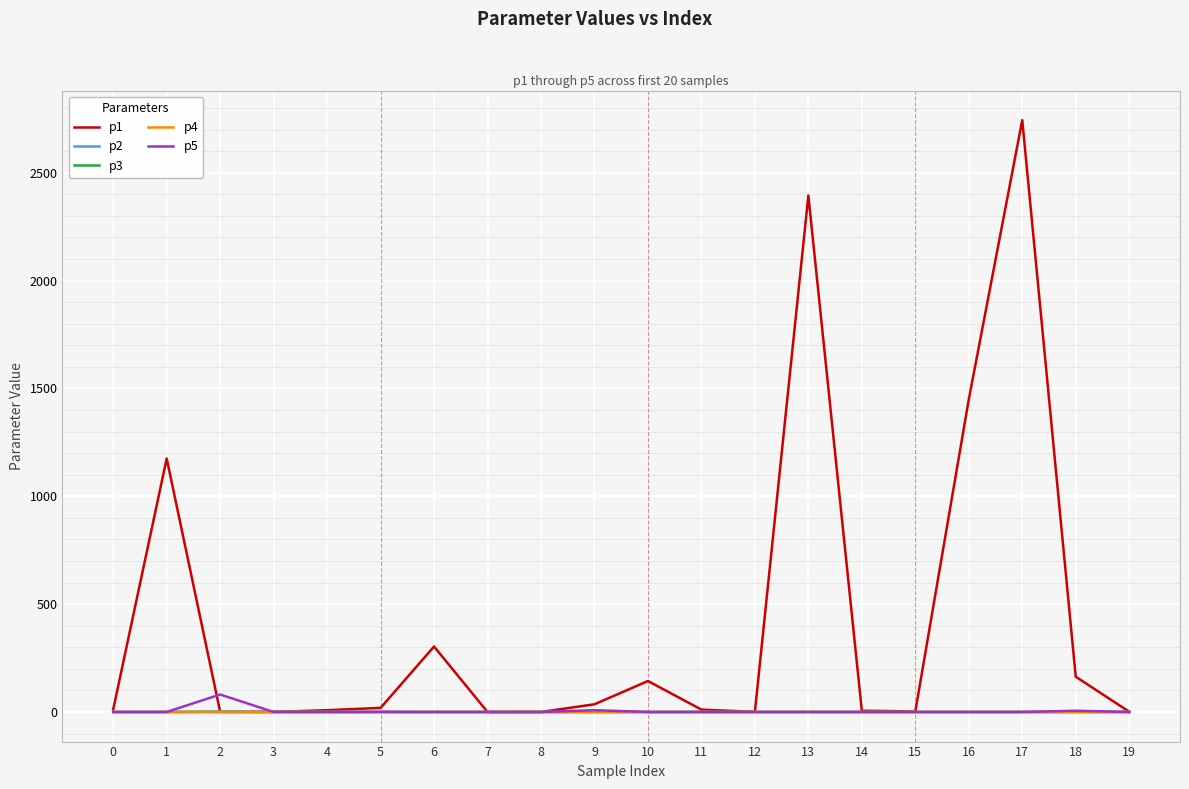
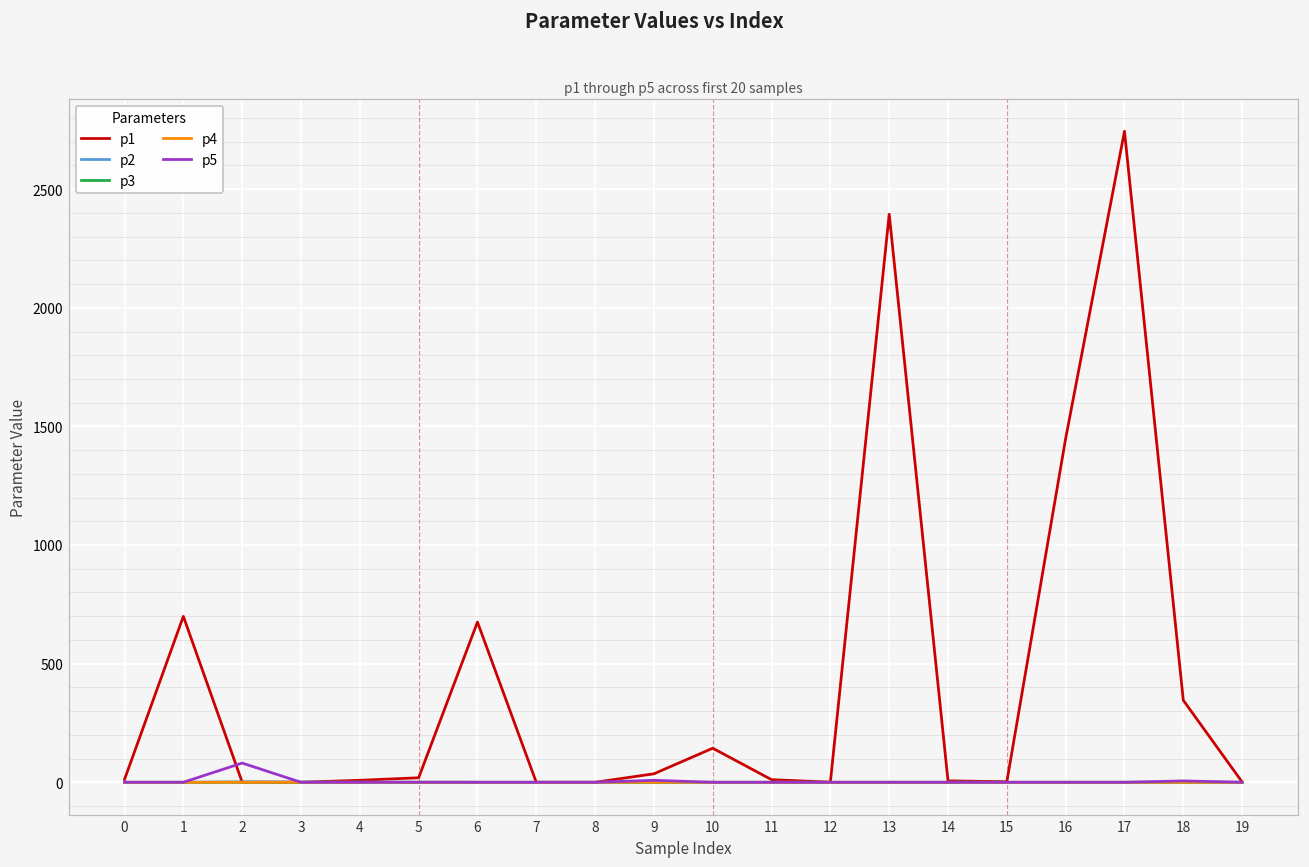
p1, 1: 1180 -> 700
p1, 6: 300 -> 680
p1, 18: 160 -> 350
